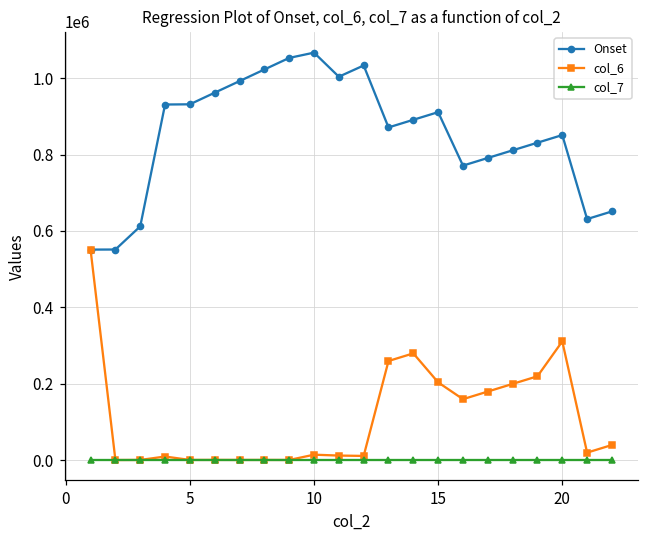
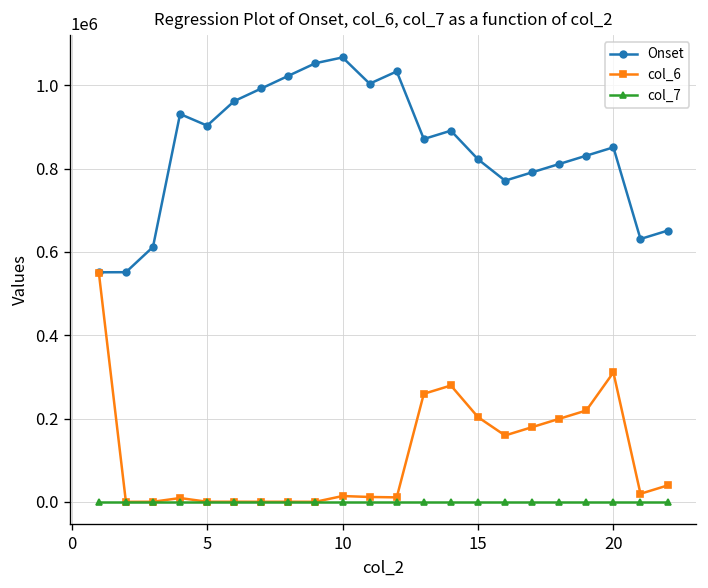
Onset, 5: 930000 -> 900000
Onset, 15: 910000 -> 820000
